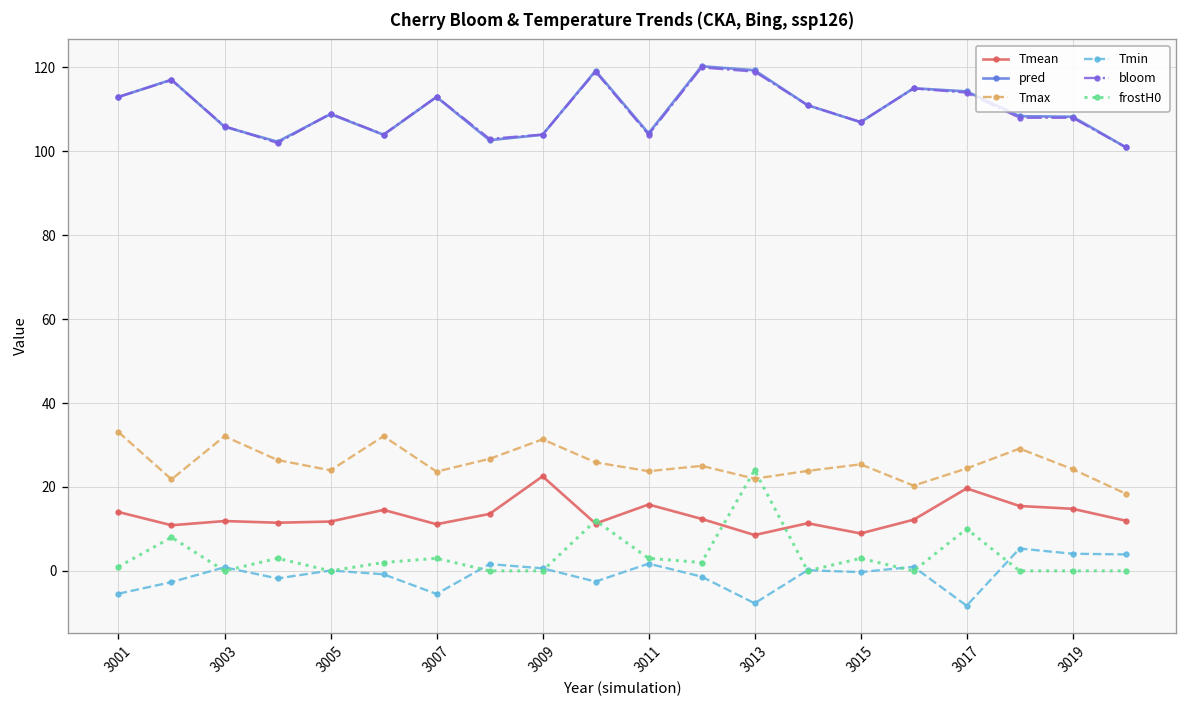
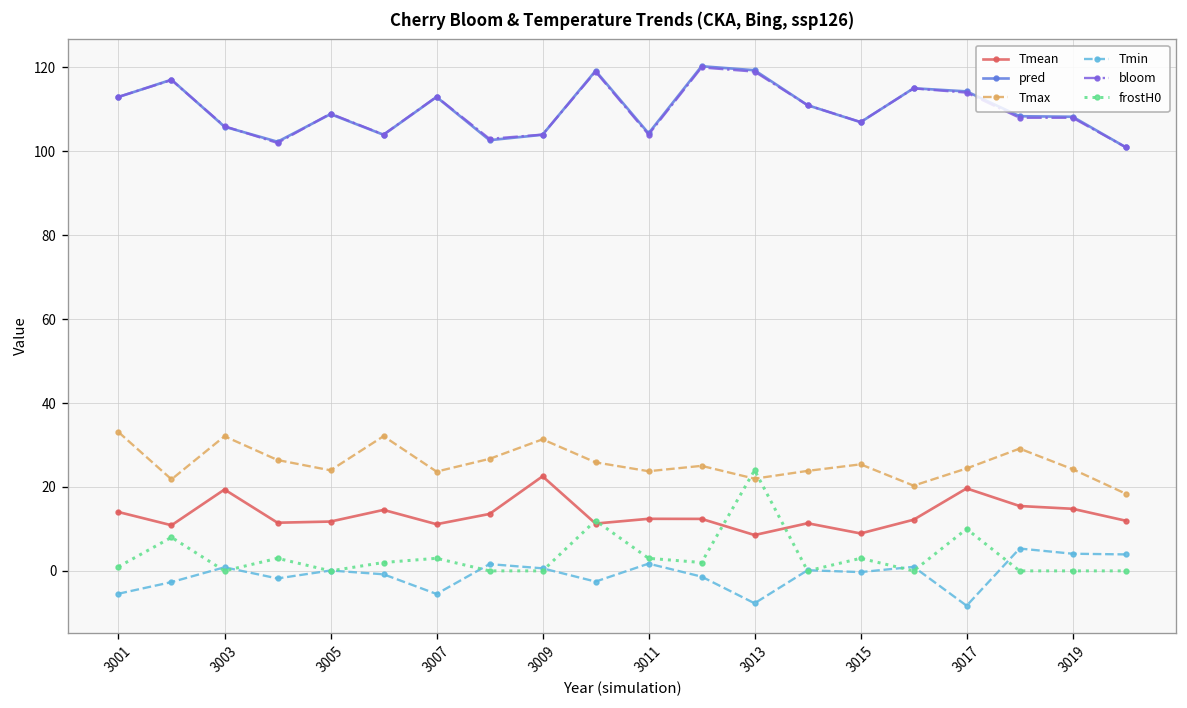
Tmean, 3003: 12 -> 19
Tmean, 3011: 16 -> 12
